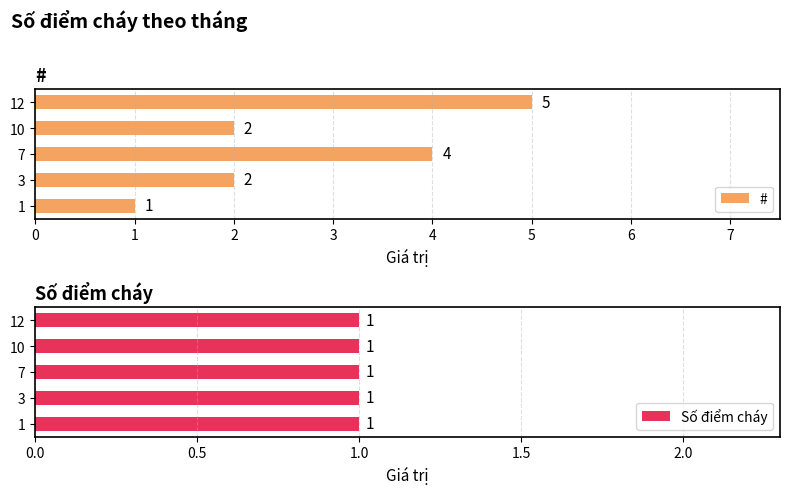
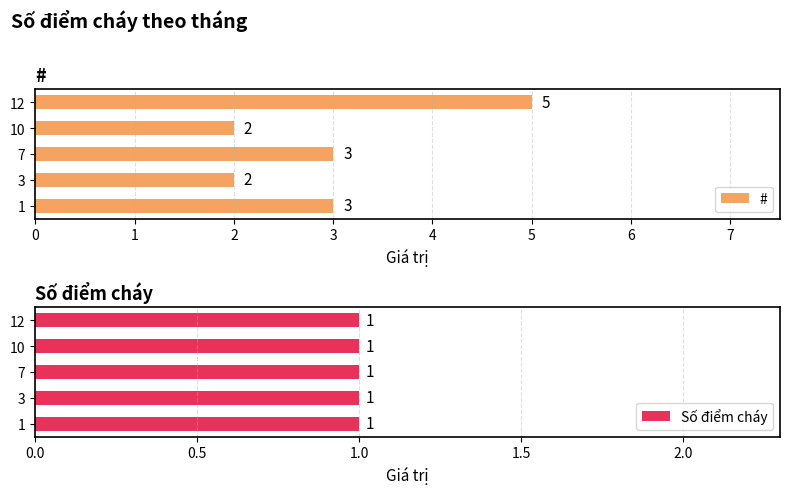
#, 7: 4 -> 3
#, 1: 1 -> 3
